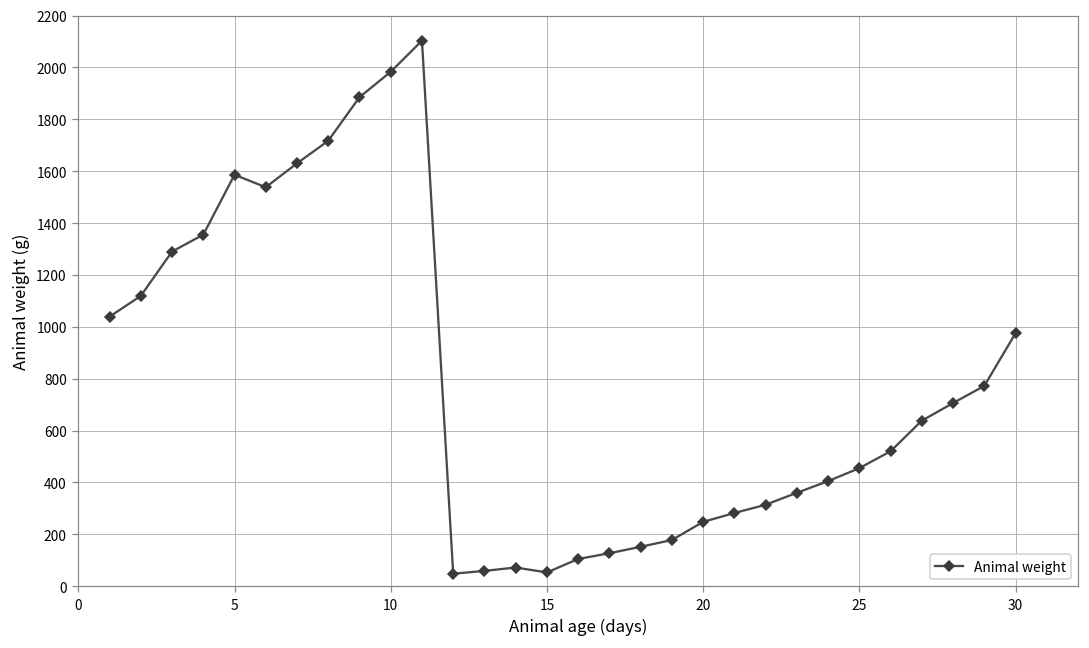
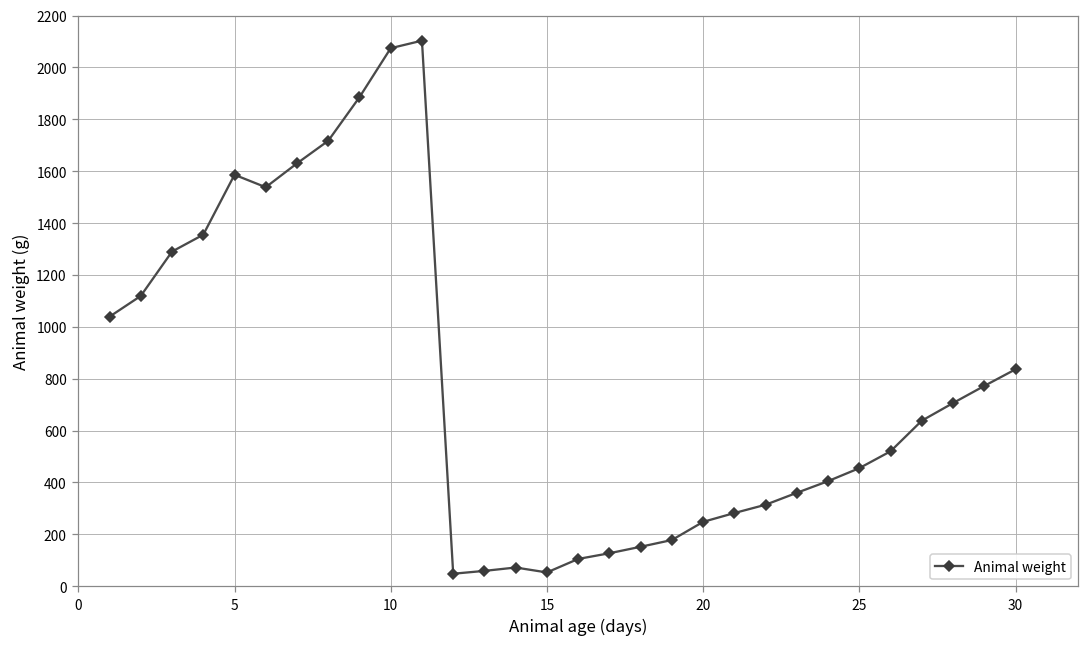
10: 1980 -> 2070
30: 980 -> 840
